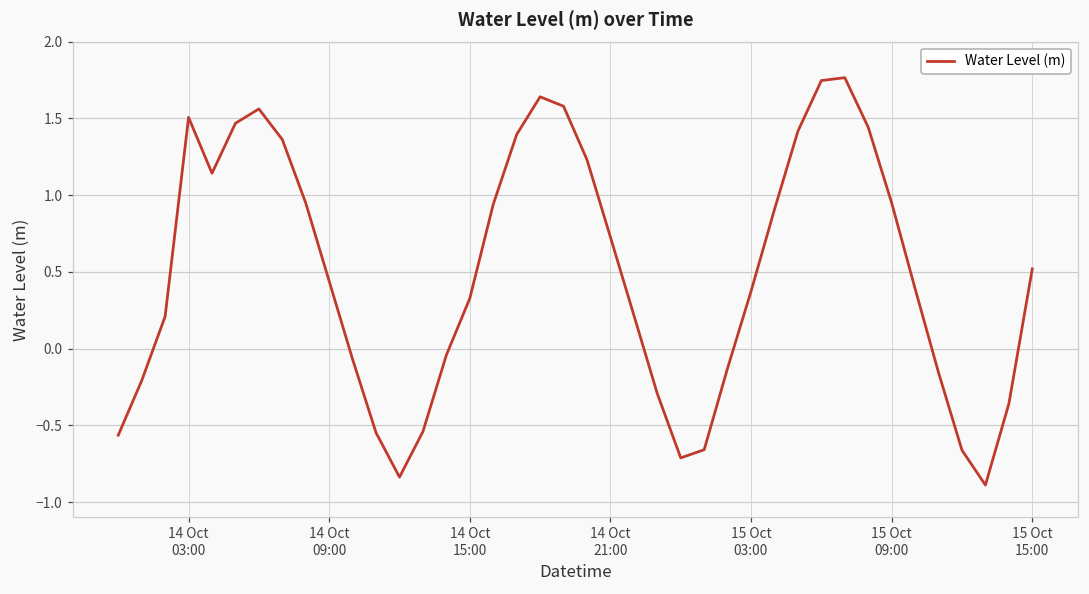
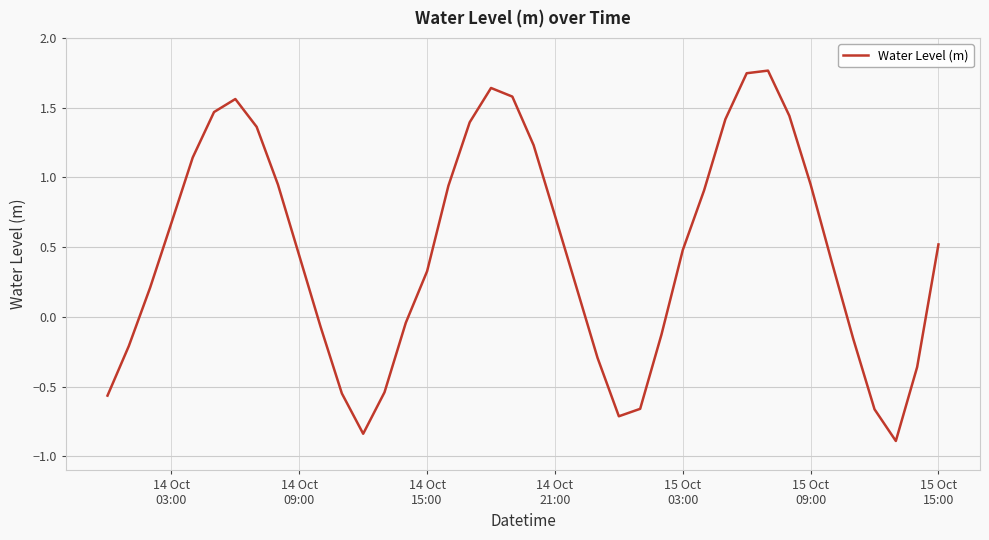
14 Oct 03:00: 1.51 -> 0.67
15 Oct 03:00: 0.37 -> 0.48
